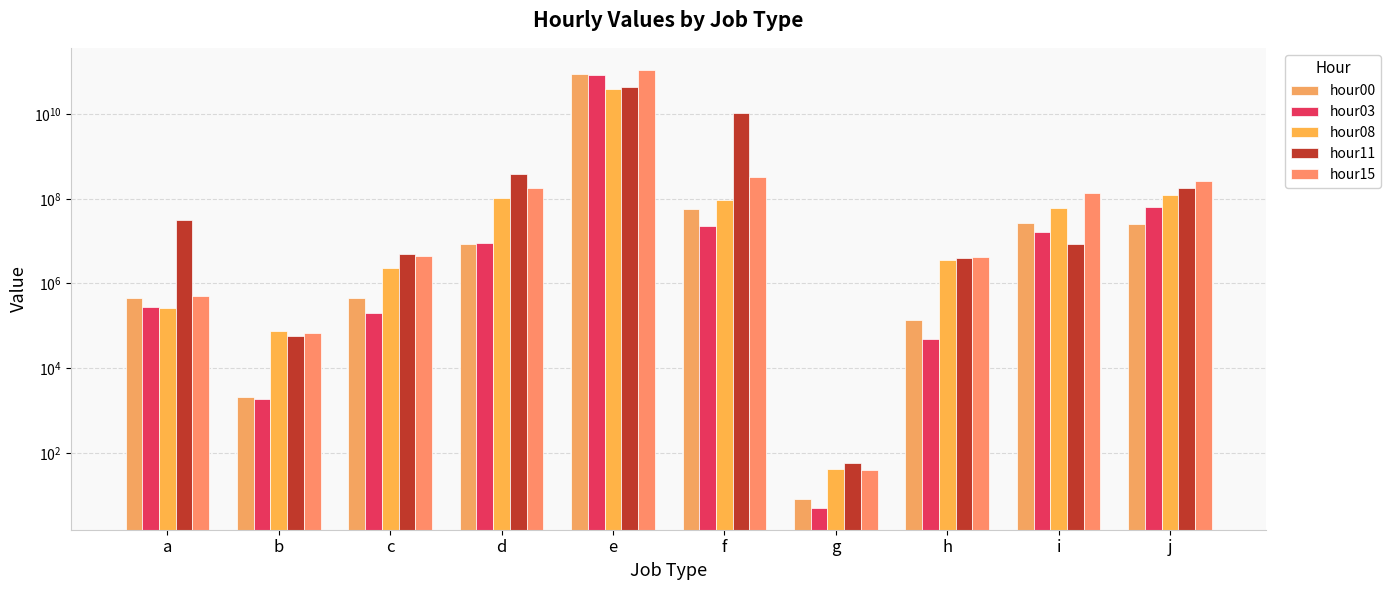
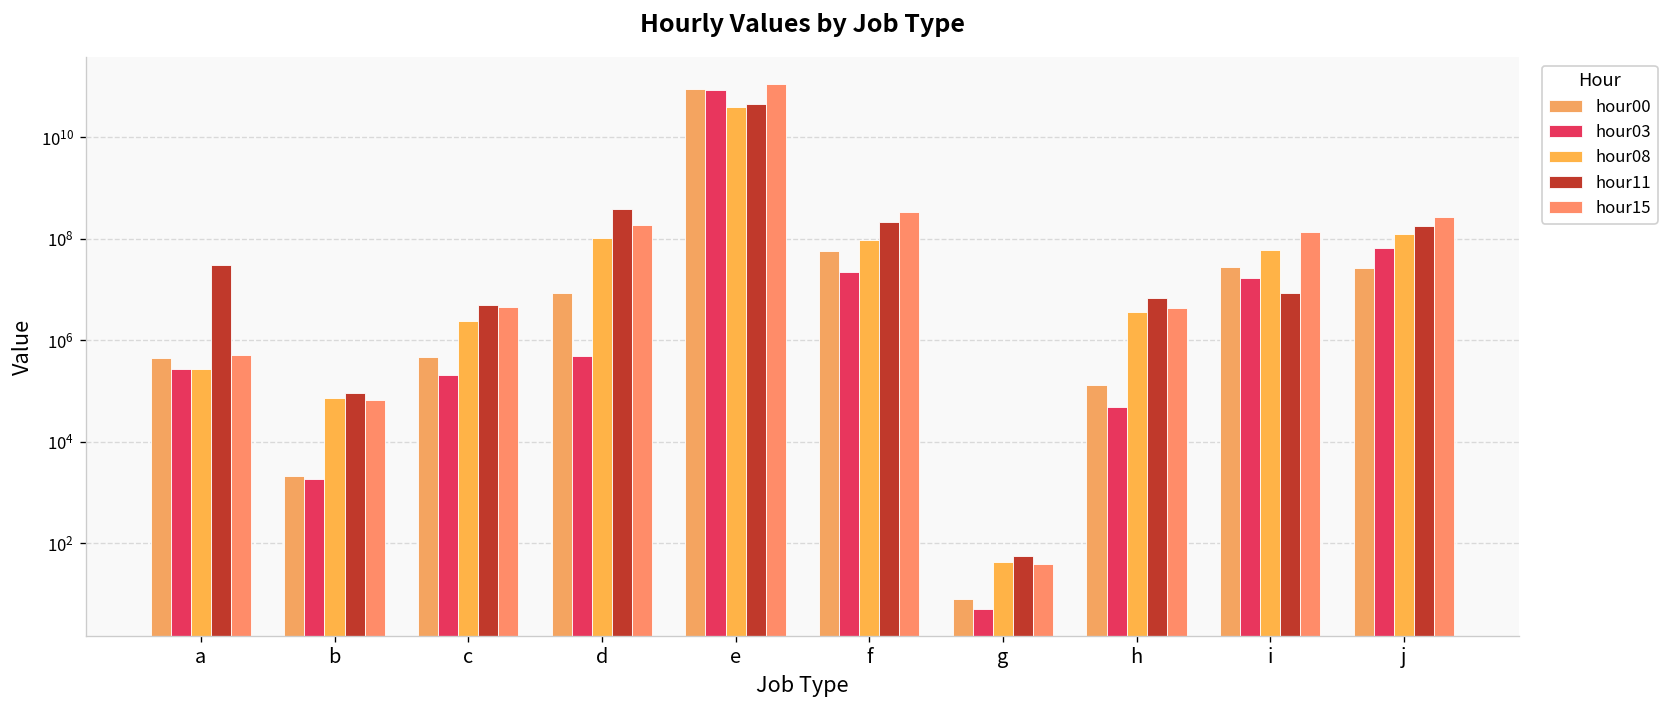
hour11, b: 60000 -> 90000
hour03, d: 9000000 -> 500000
hour11, f: 11000000000 -> 200000000
hour11, h: 4000000 -> 7000000
